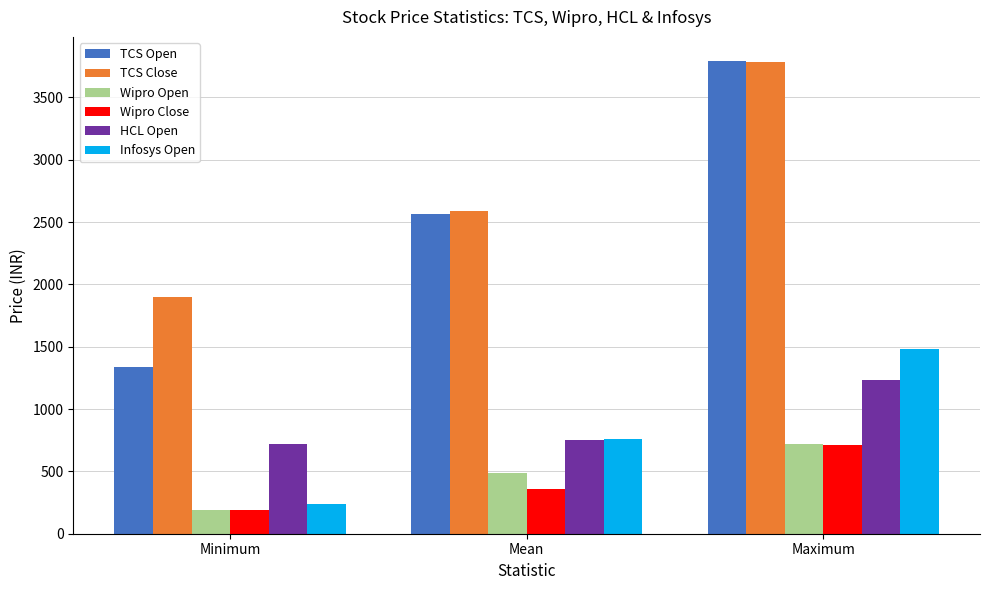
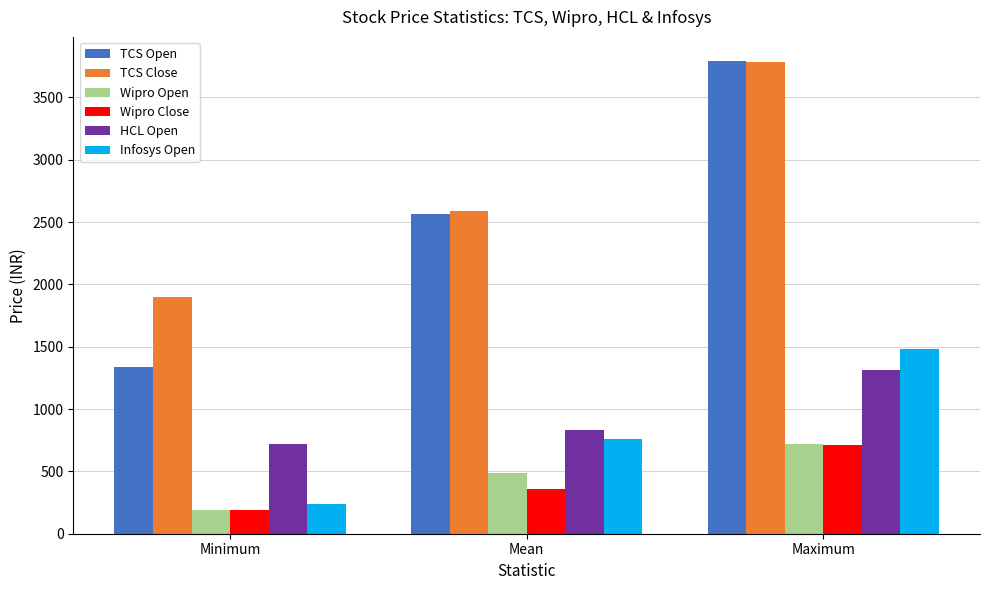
HCL Open, Mean: 750 -> 830
HCL Open, Maximum: 1230 -> 1320
